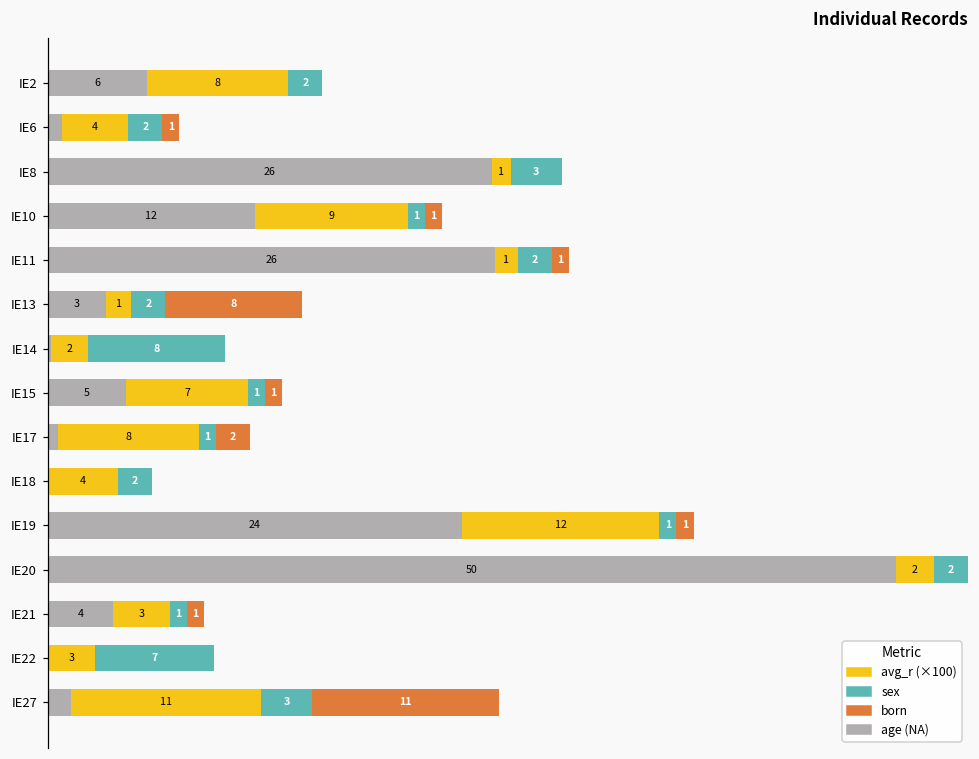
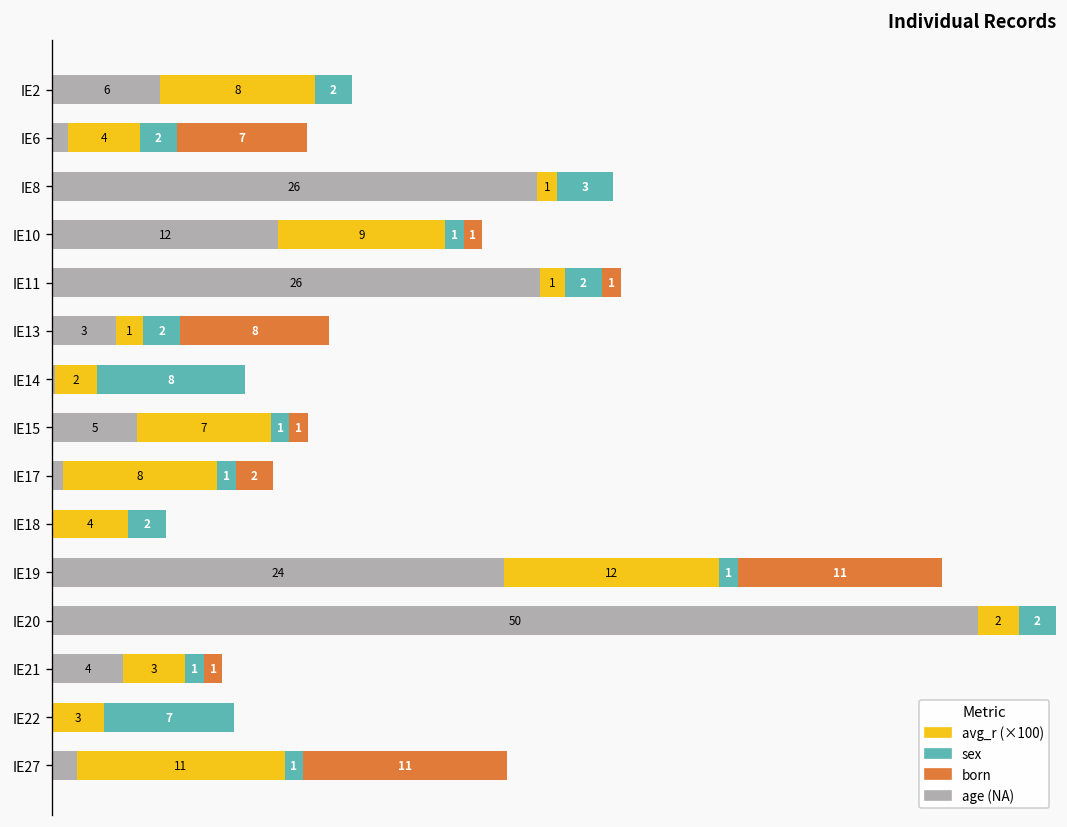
born, IE6: 1 -> 7
born, IE19: 1 -> 11
sex, IE27: 3 -> 1
